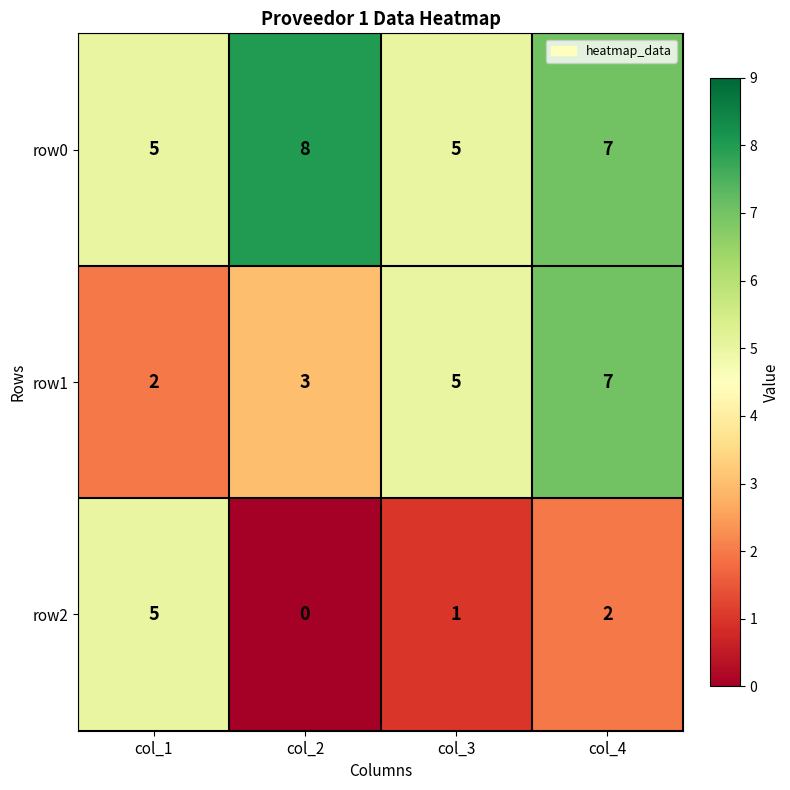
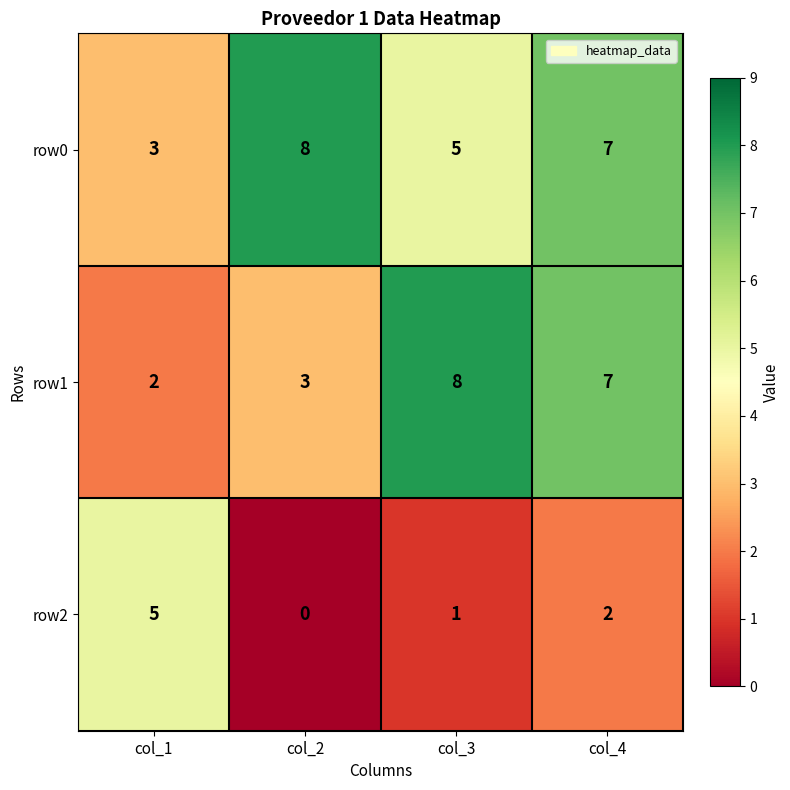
row0, col_1: 5 -> 3
row1, col_3: 5 -> 8
